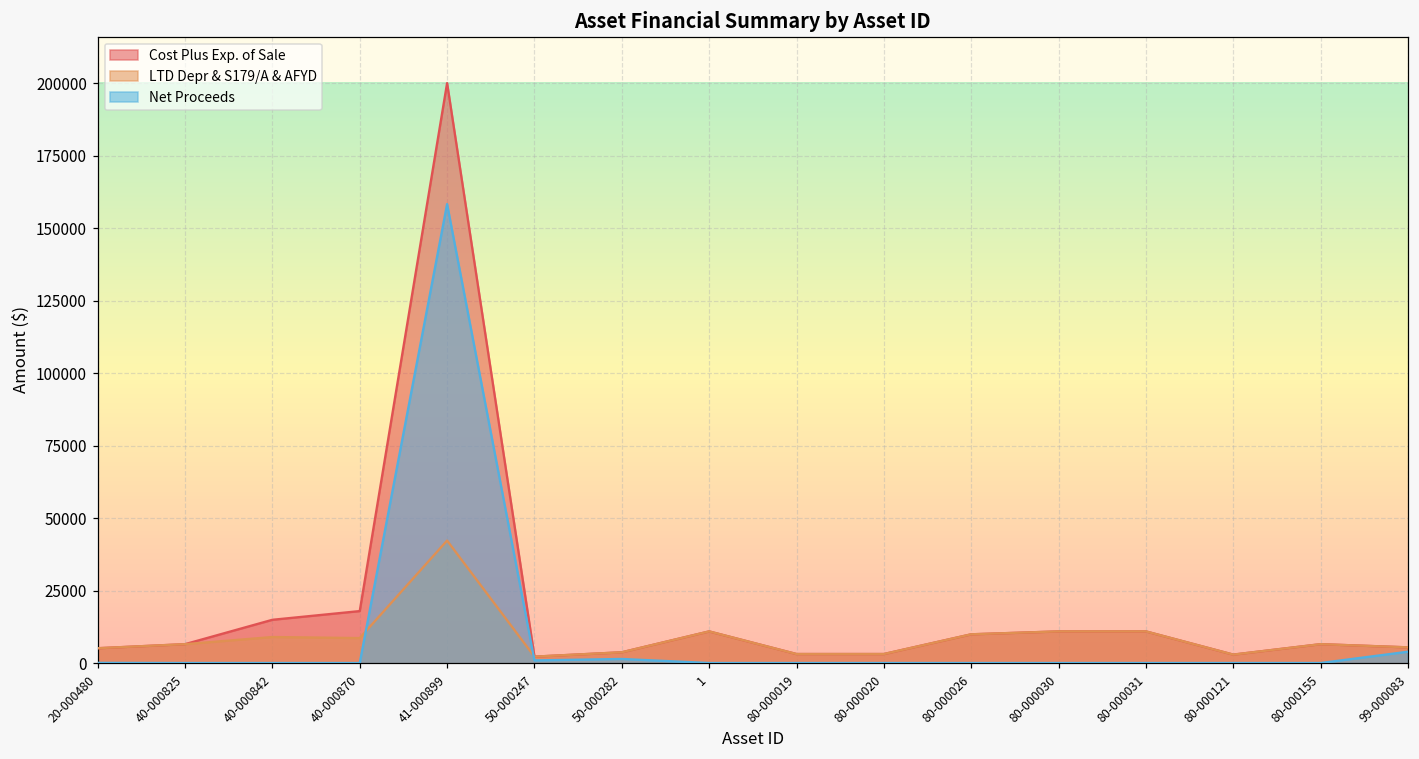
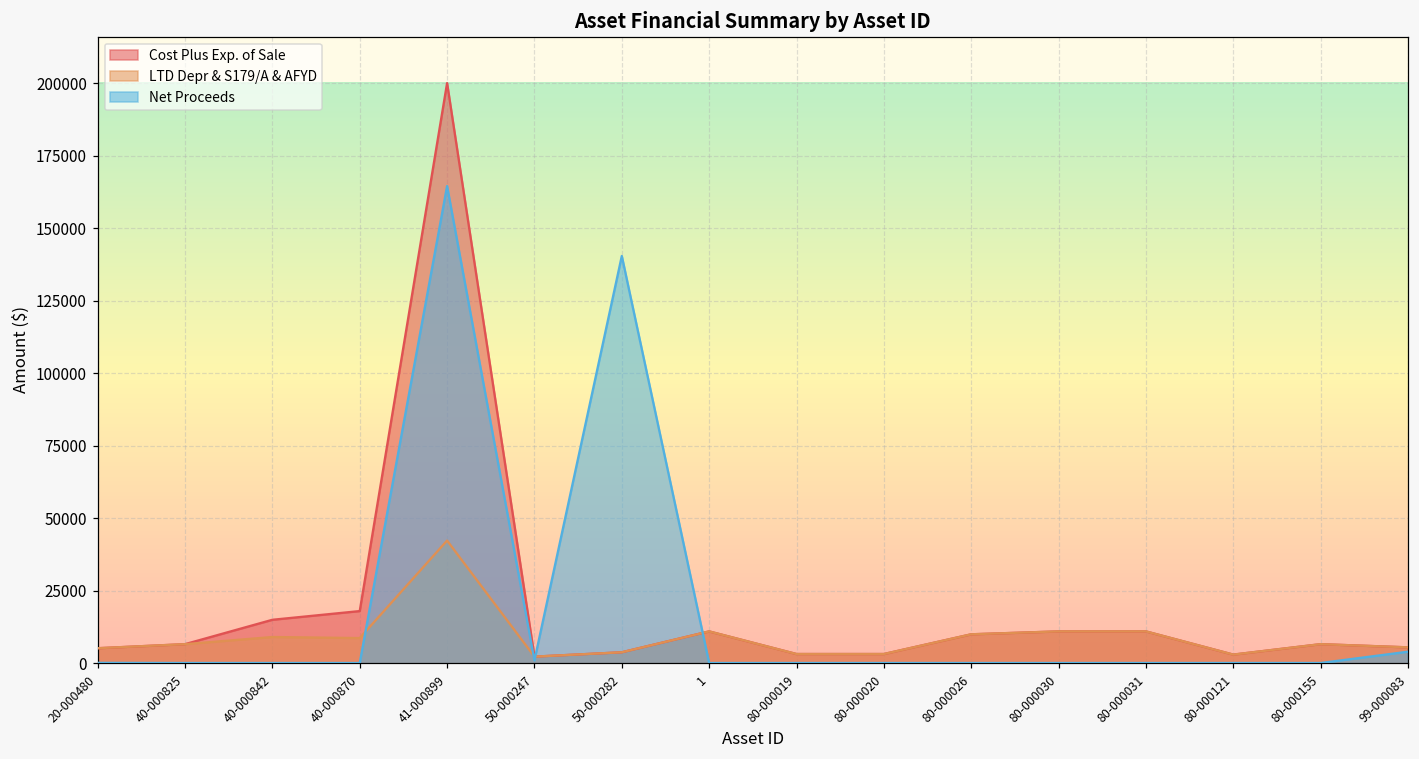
Net Proceeds, 41-000899: 158000 -> 164000
Net Proceeds, 50-000282: 2000 -> 140000
